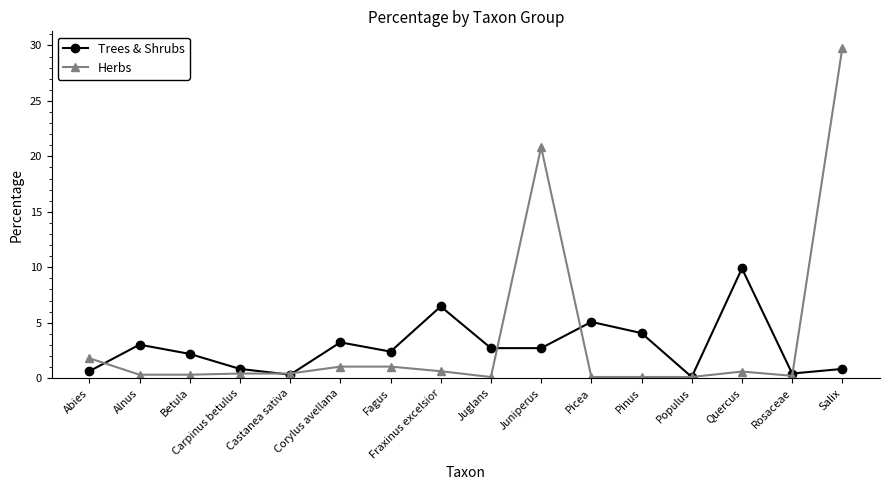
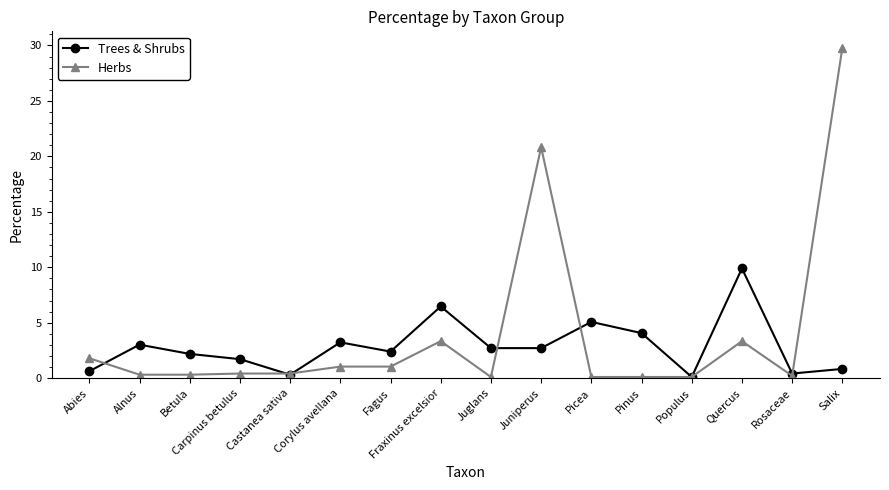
Trees & Shrubs, Carpinus betulus: 0.8 -> 1.7
Herbs, Fraxinus excelsior: 0.6 -> 3.3
Herbs, Quercus: 0.6 -> 3.3
